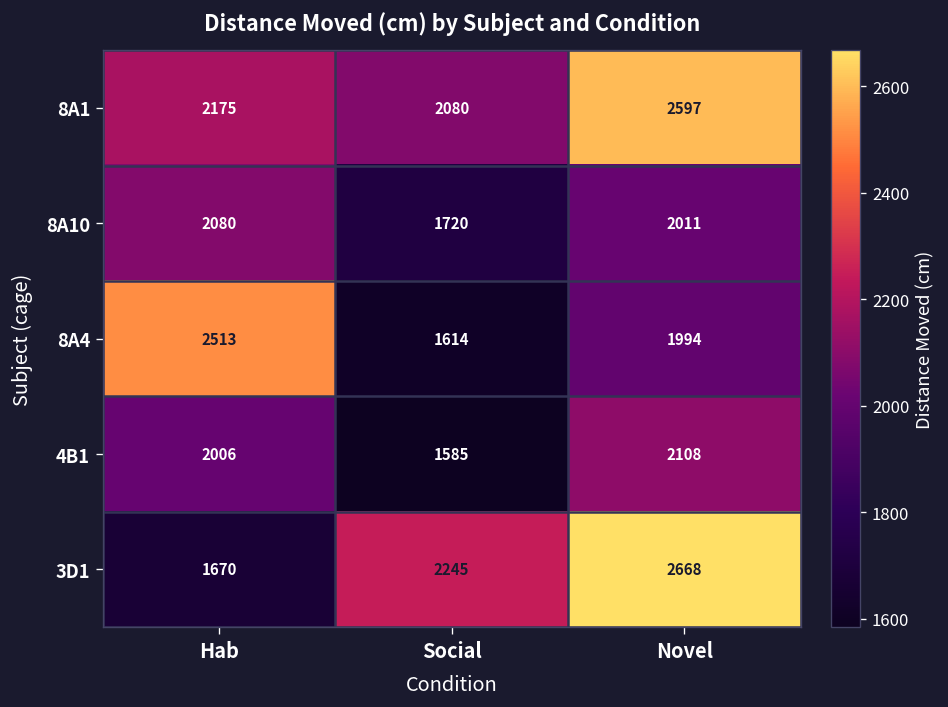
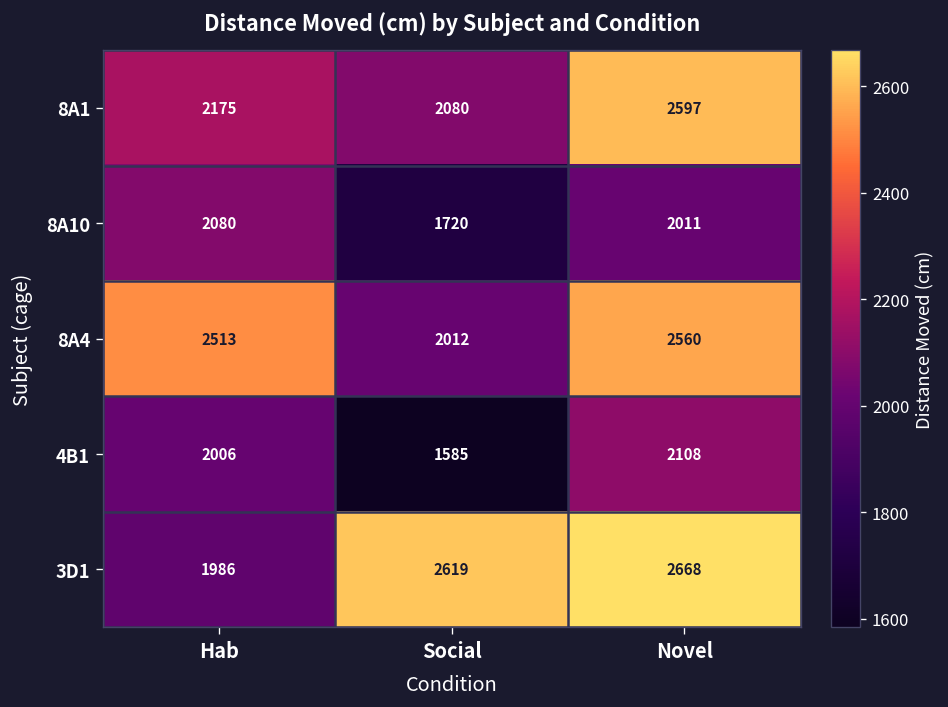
8A4, Social: 1614 -> 2012
8A4, Novel: 1994 -> 2560
3D1, Hab: 1670 -> 1986
3D1, Social: 2245 -> 2619
